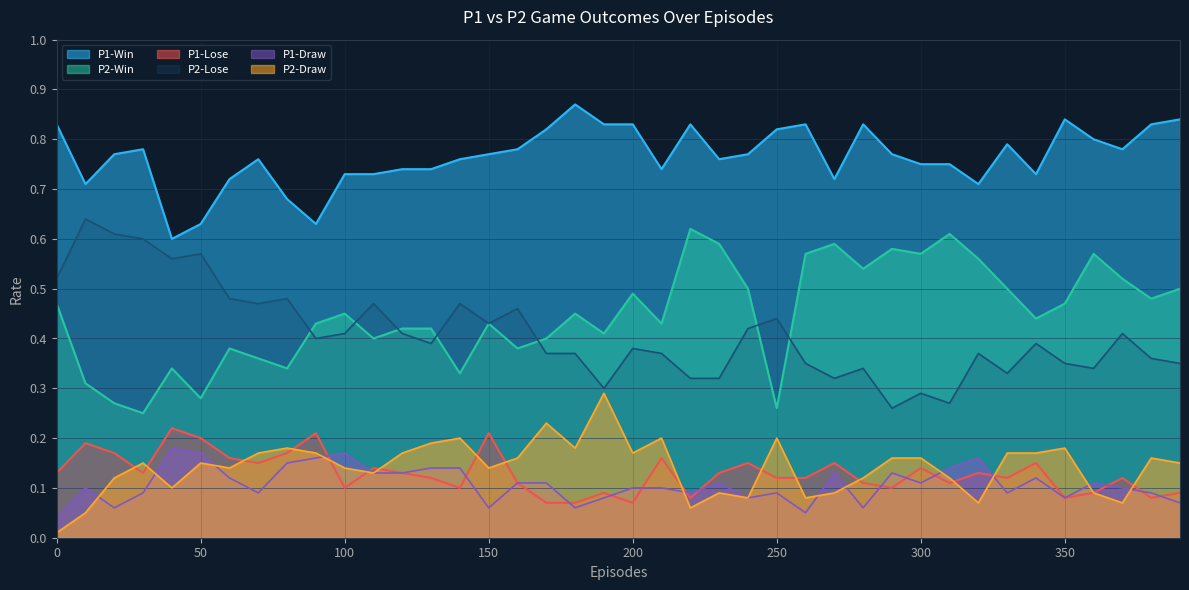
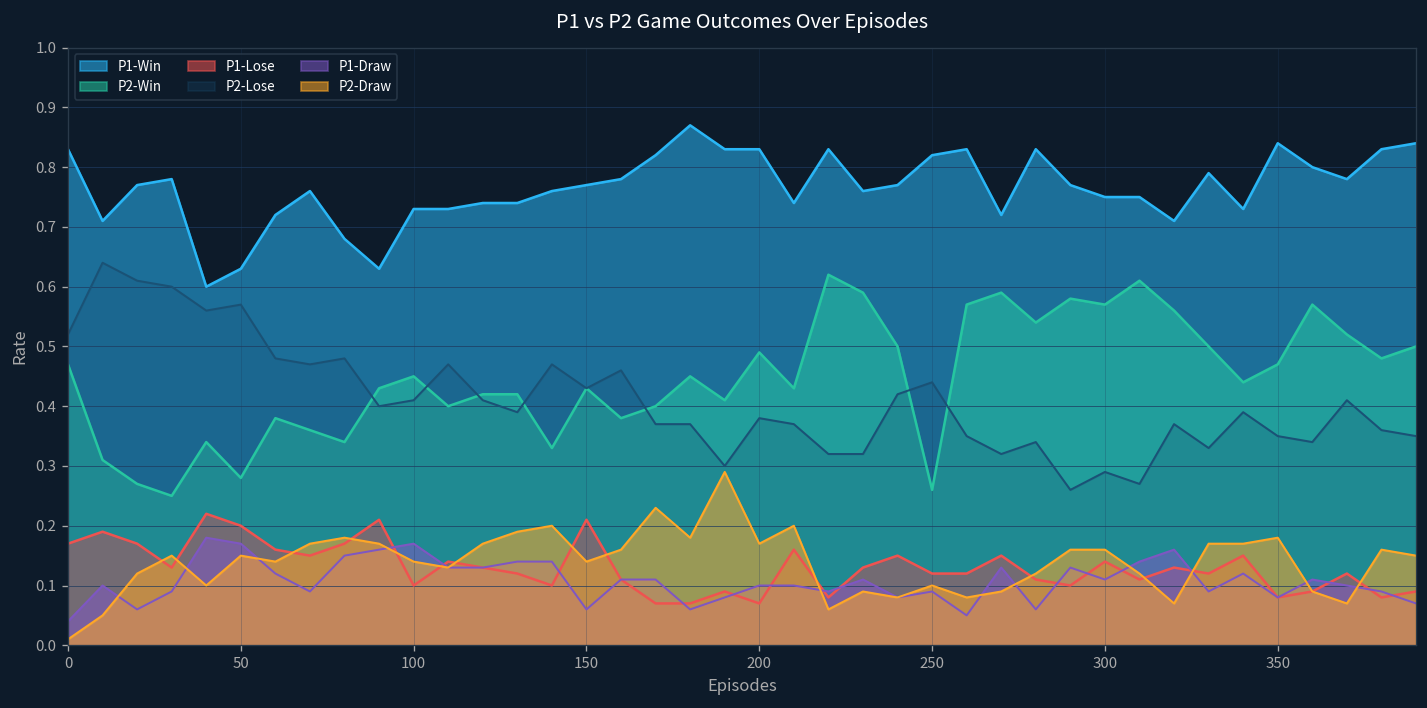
P1-Lose, 0: 0.13 -> 0.17
P2-Draw, 250: 0.2 -> 0.1
